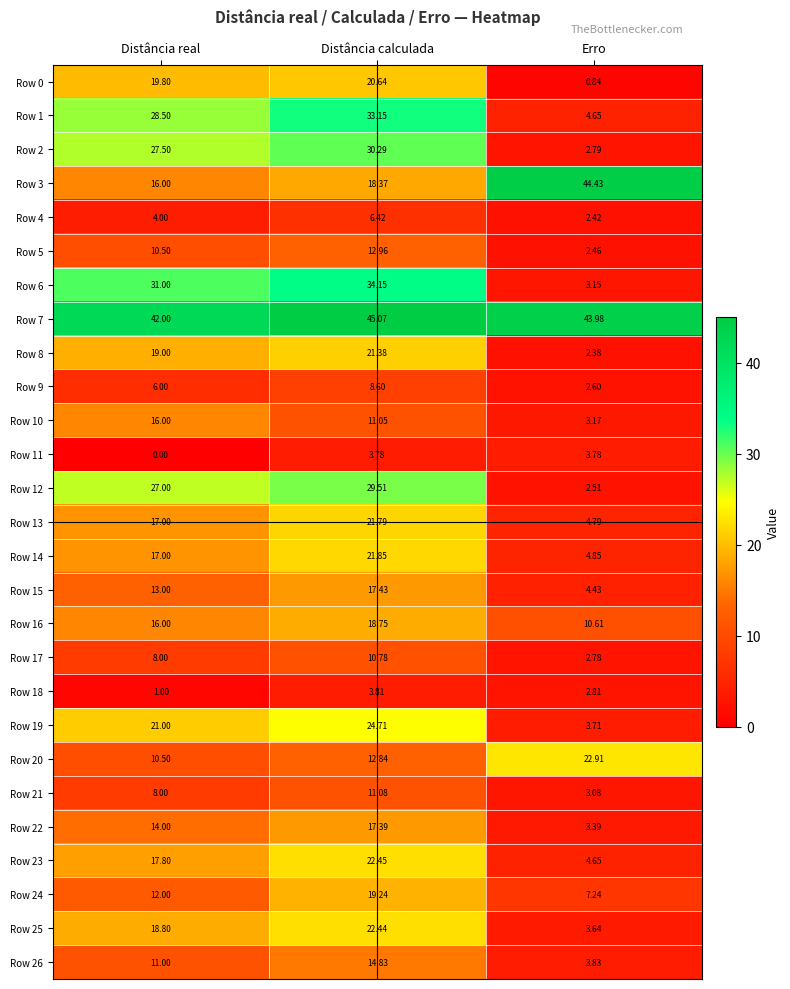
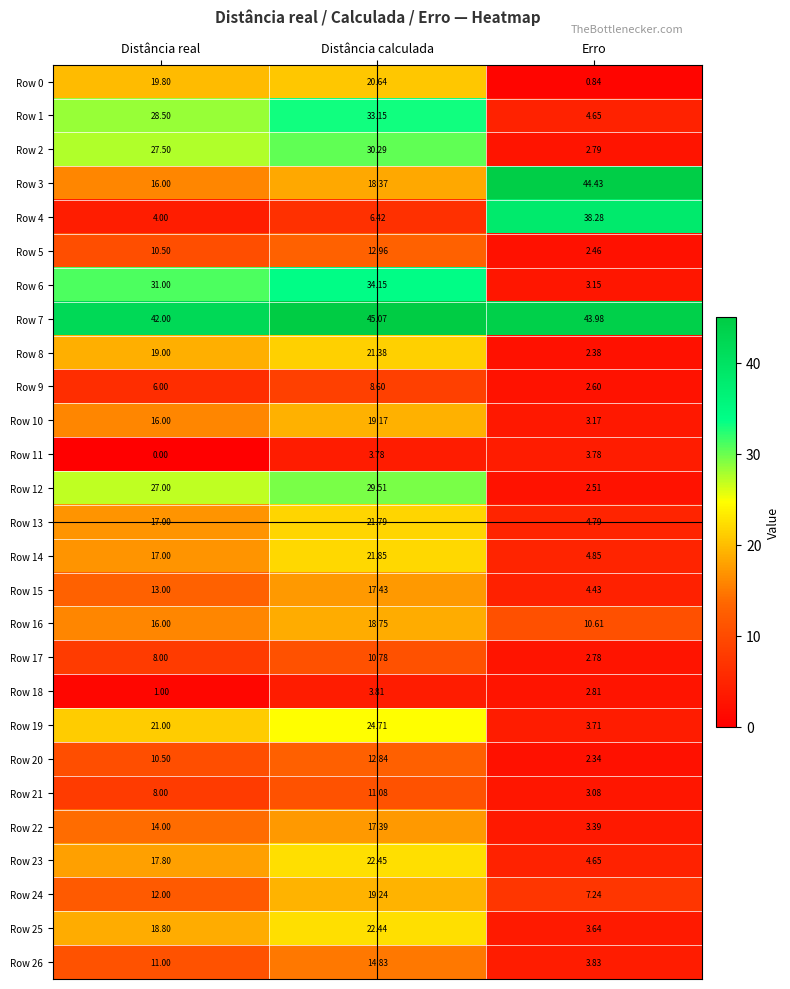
Row 4, Erro: 2.42 -> 38.28
Row 10, Distância calculada: 11.05 -> 19.17
Row 20, Erro: 22.91 -> 2.34
